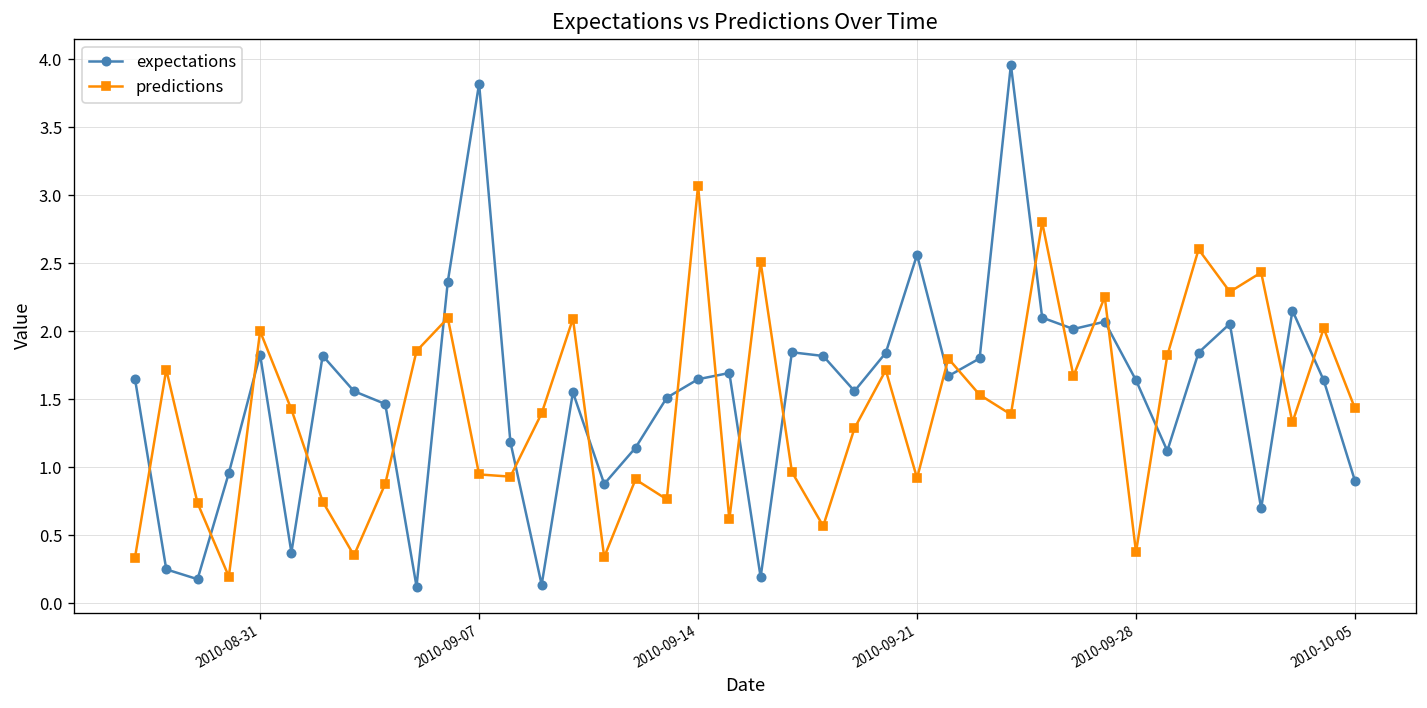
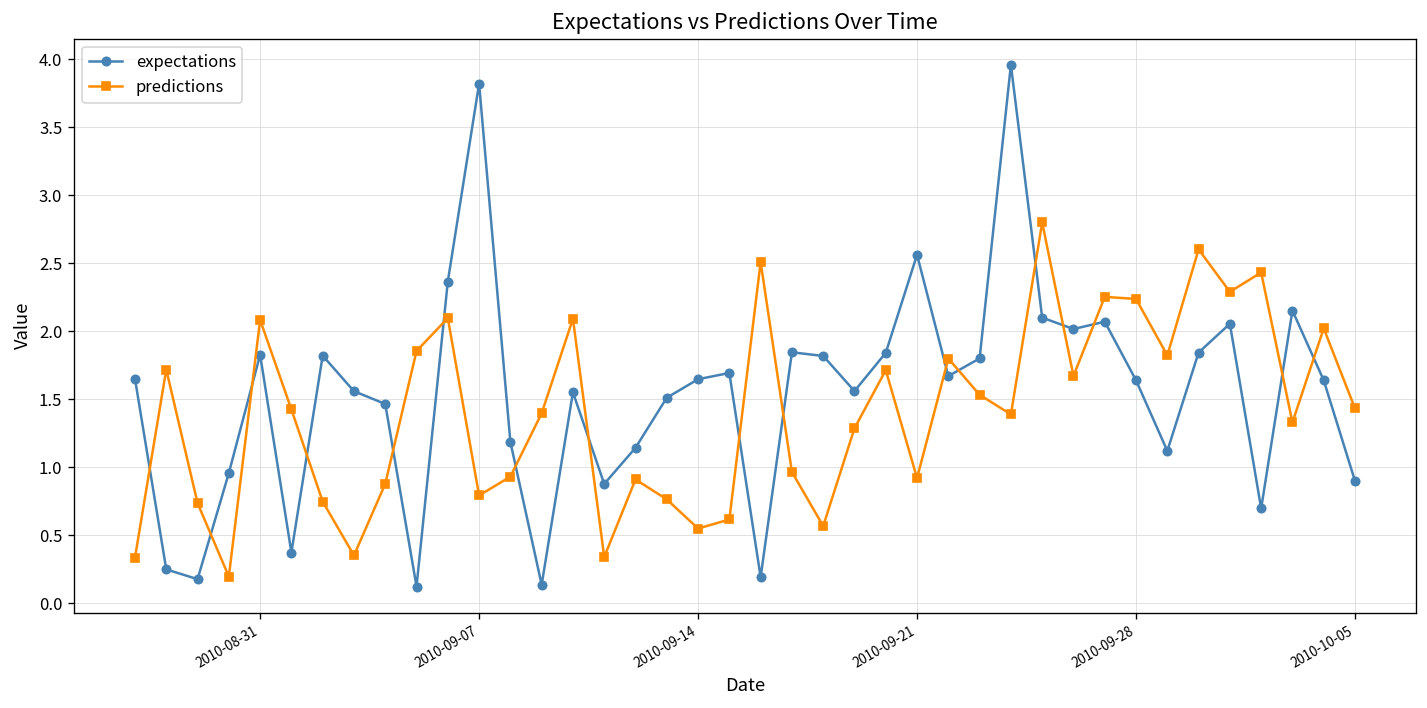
predictions, 2010-08-31: 2.00 -> 2.08
predictions, 2010-09-07: 0.95 -> 0.79
predictions, 2010-09-14: 3.07 -> 0.55
predictions, 2010-09-28: 0.38 -> 2.24
